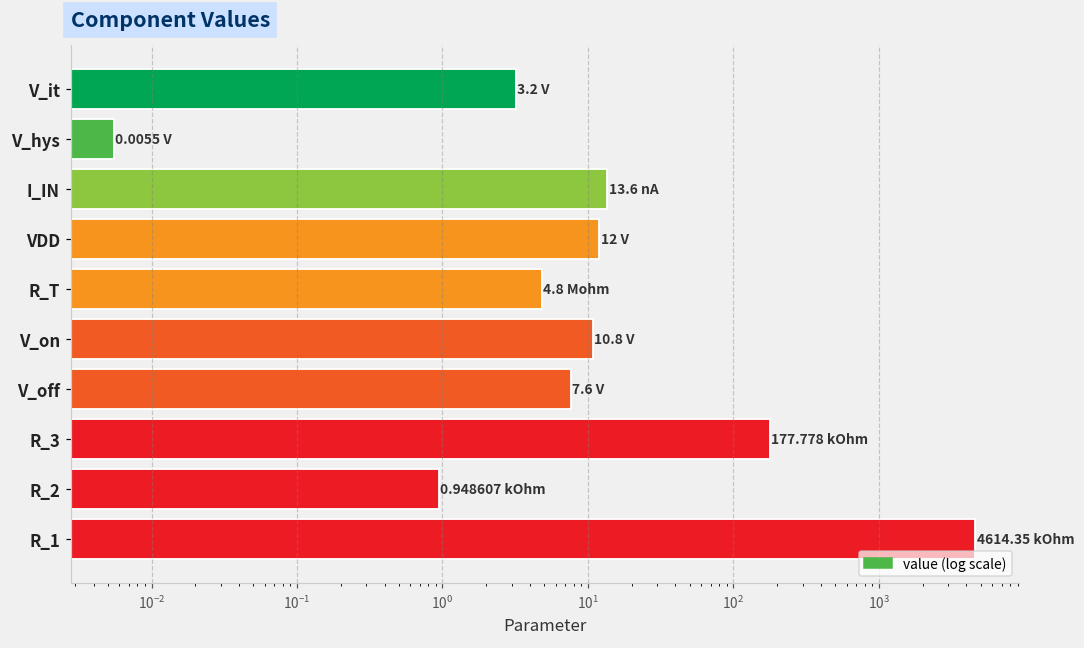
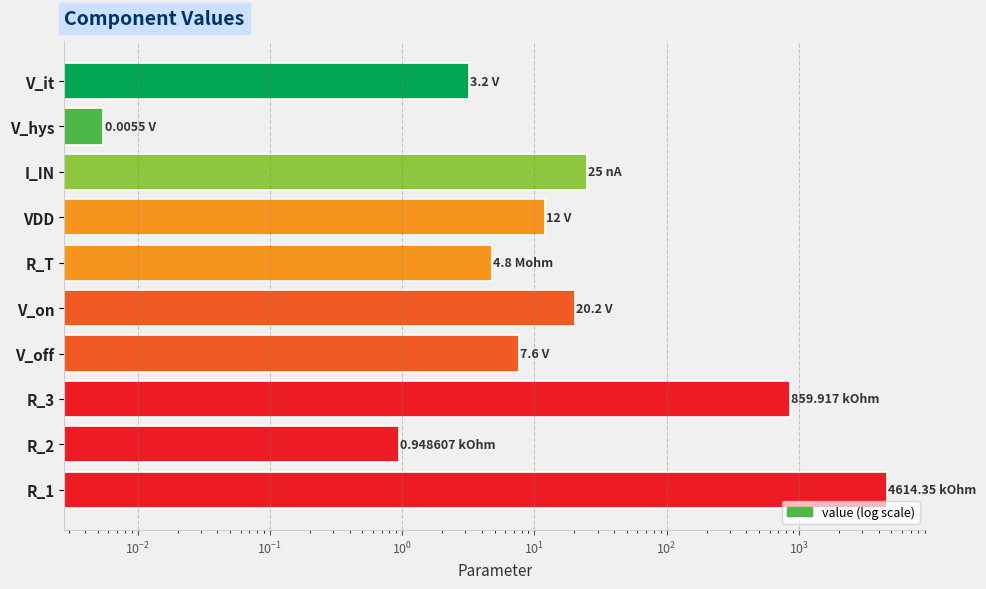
I_IN: 13.6 -> 25
V_on: 10.8 -> 20.2
R_3: 177.778 -> 859.917
